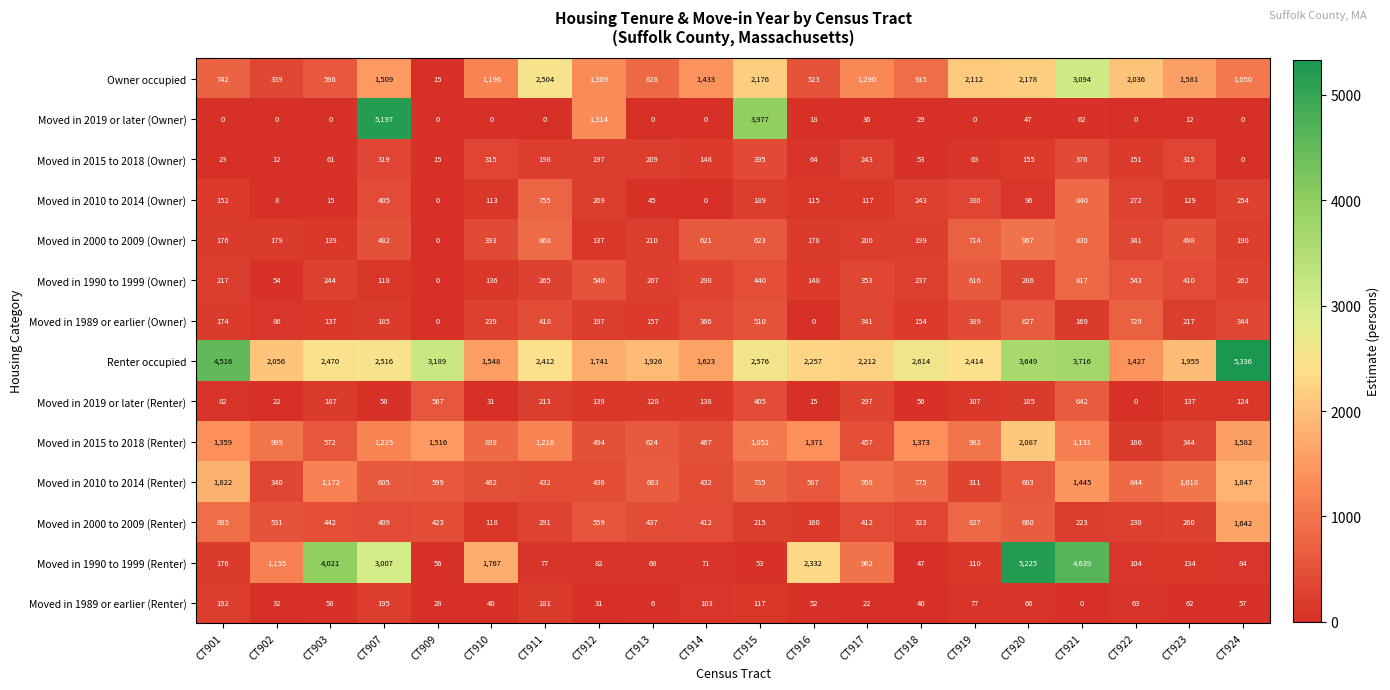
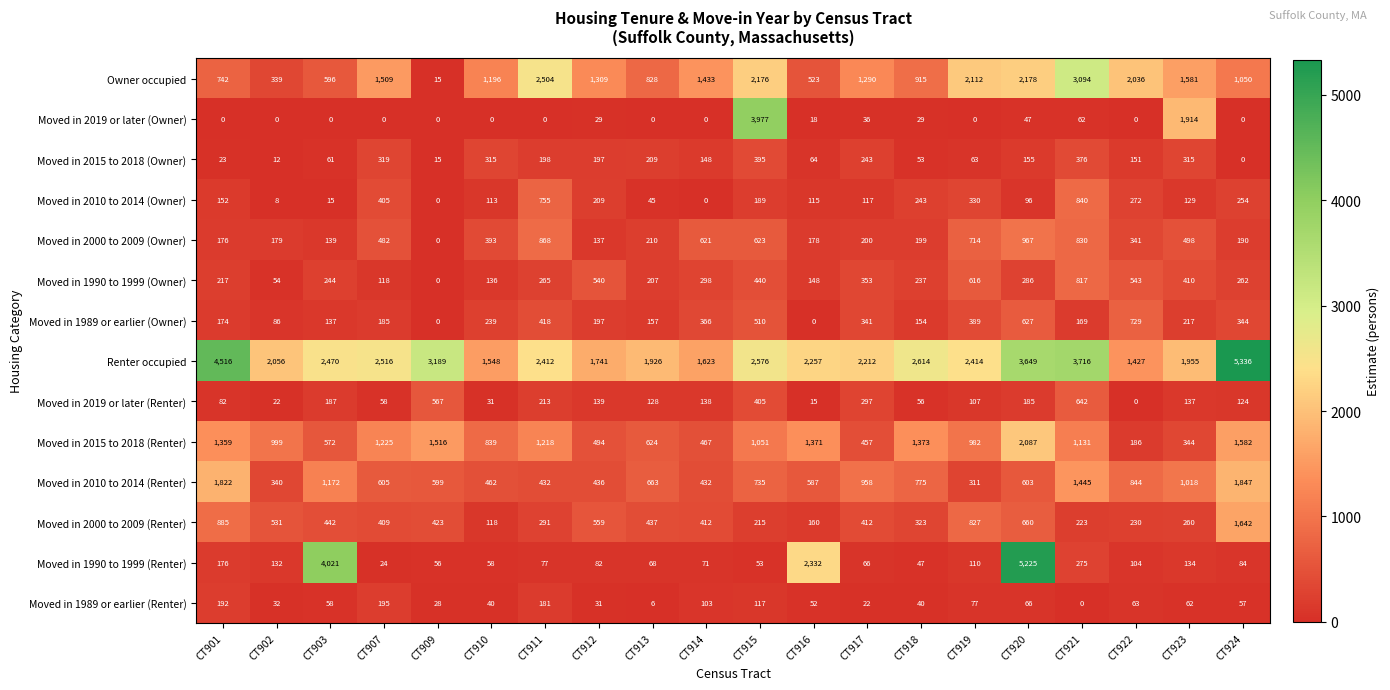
Moved in 2019 or later (Owner), CT907: 5,197 -> 0
Moved in 2019 or later (Owner), CT912: 1,314 -> 29
Moved in 2019 or later (Owner), CT923: 12 -> 1,914
Moved in 1990 to 1999 (Renter), CT902: 1,155 -> 132
Moved in 1990 to 1999 (Renter), CT907: 3,007 -> 24
Moved in 1990 to 1999 (Renter), CT910: 1,767 -> 58
Moved in 1990 to 1999 (Renter), CT917: 962 -> 66
Moved in 1990 to 1999 (Renter), CT921: 4,639 -> 275
